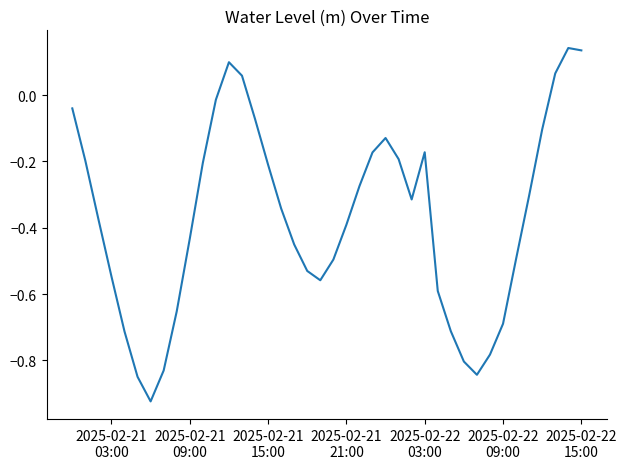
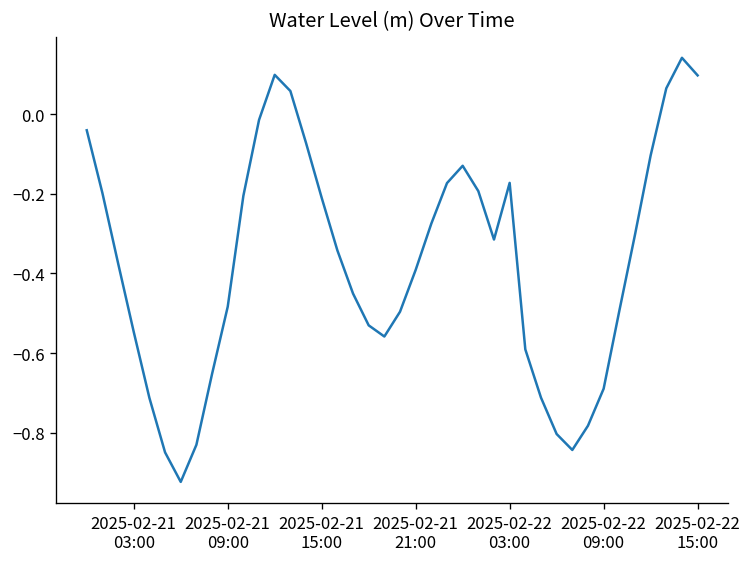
2025-02-21 09:00: -0.43 -> -0.48
2025-02-22 15:00: 0.13 -> 0.10
